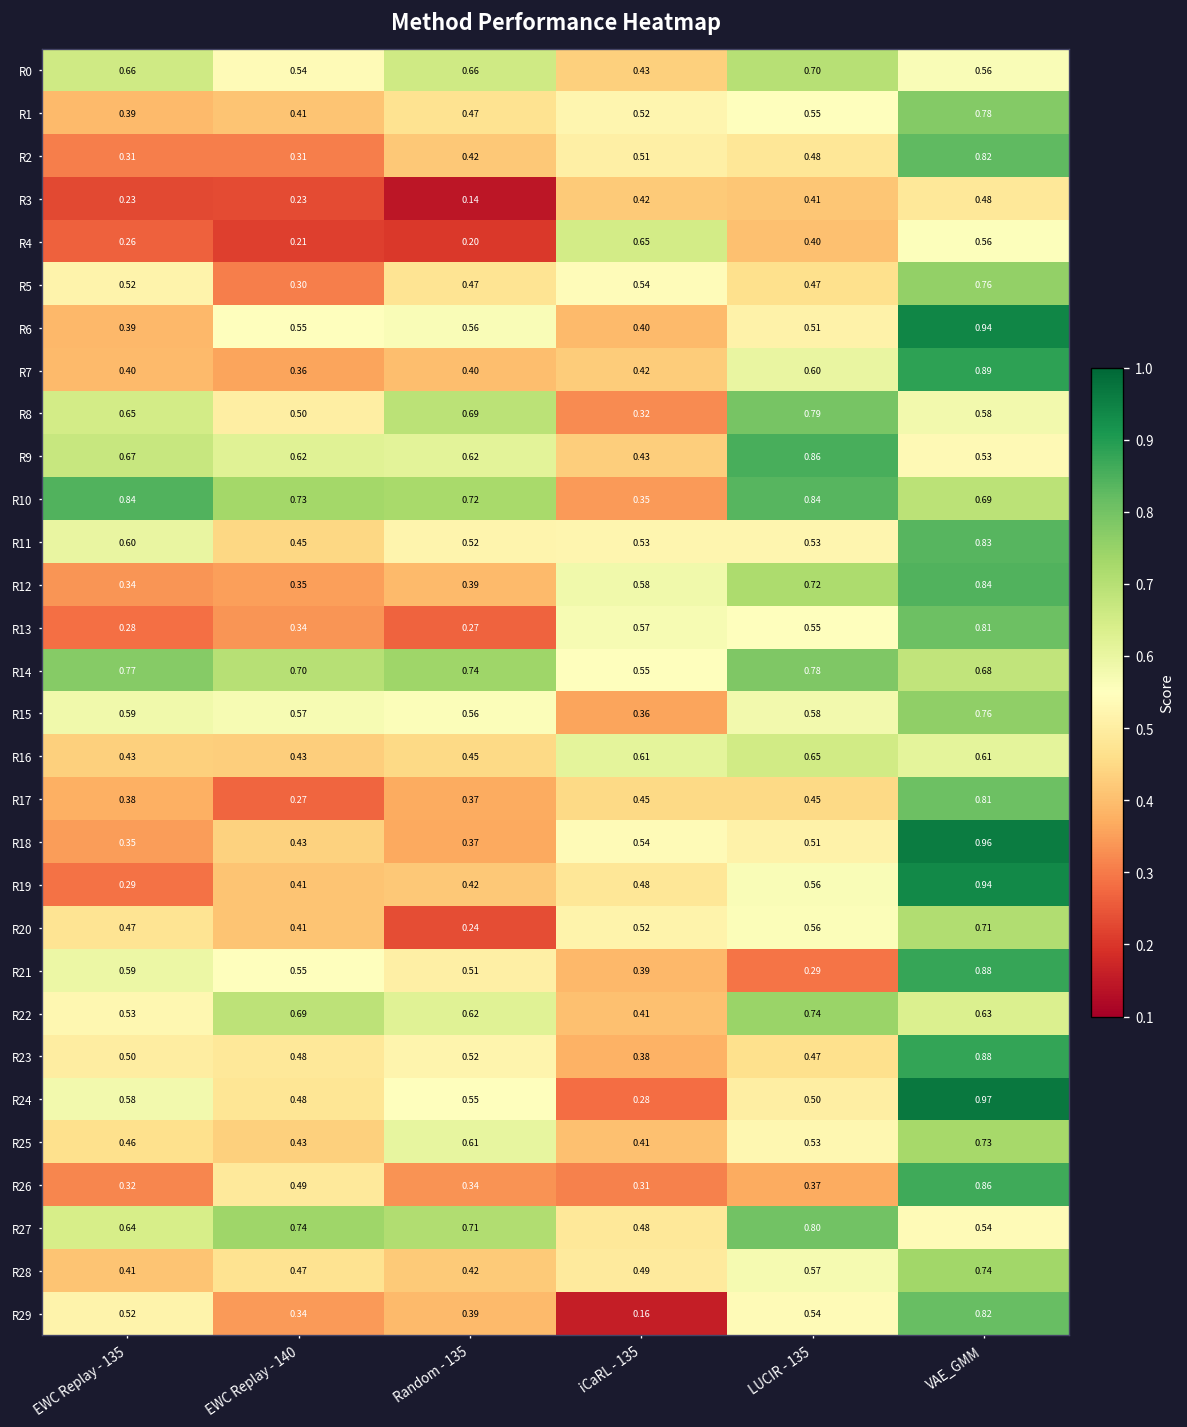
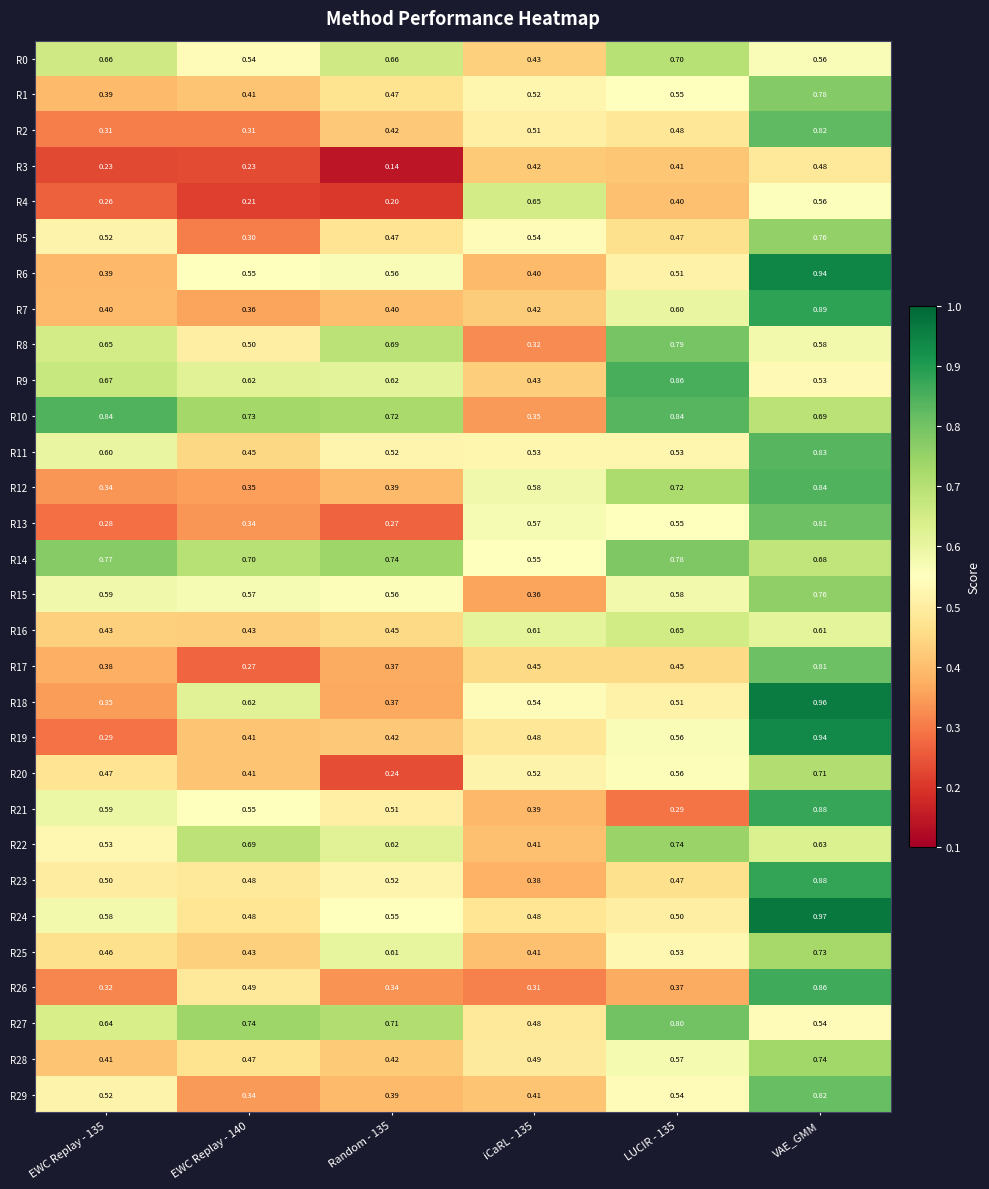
R18, EWC Replay - 140: 0.43 -> 0.62
R24, iCaRL - 135: 0.28 -> 0.48
R29, iCaRL - 135: 0.16 -> 0.41
